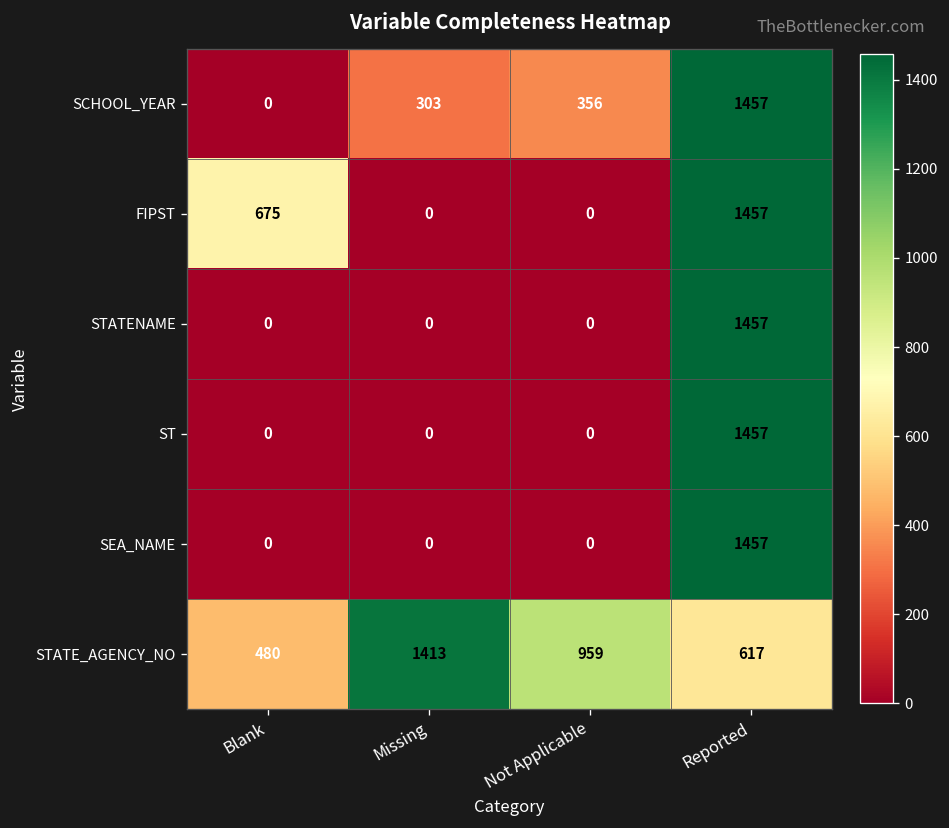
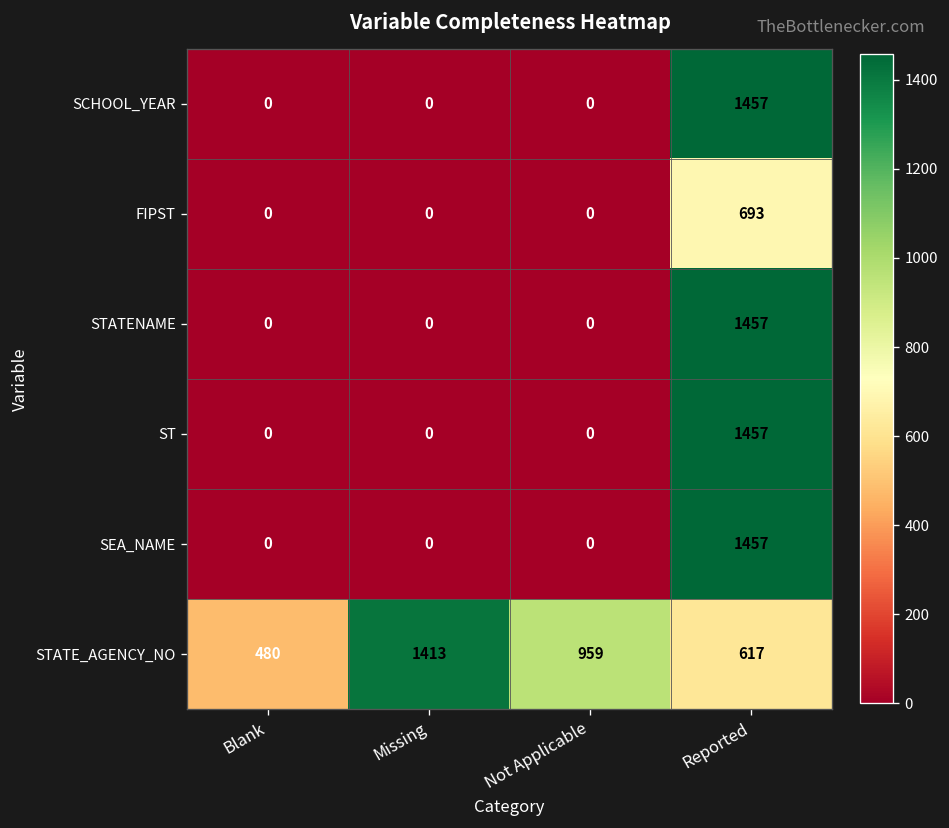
SCHOOL_YEAR, Missing: 303 -> 0
SCHOOL_YEAR, Not Applicable: 356 -> 0
FIPST, Blank: 675 -> 0
FIPST, Reported: 1457 -> 693
